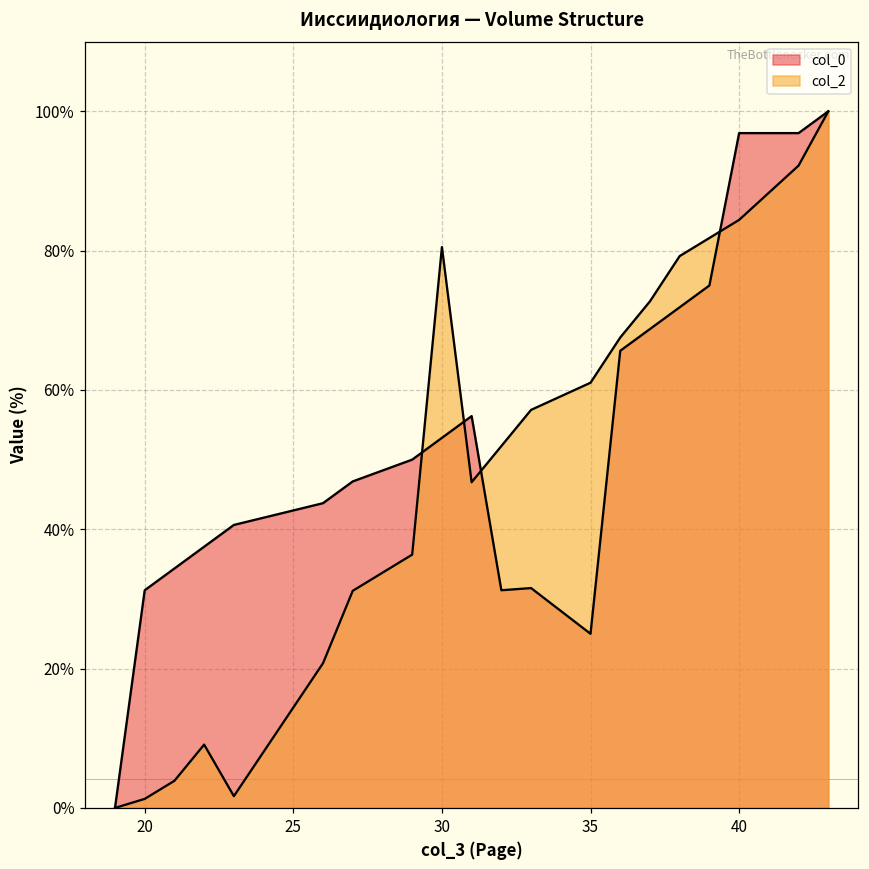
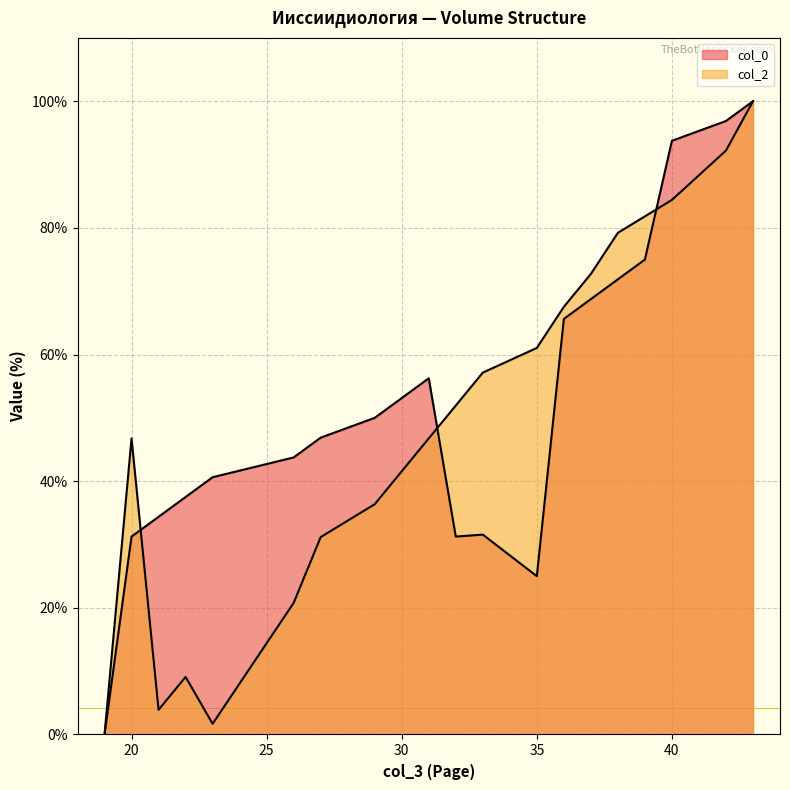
col_2, 20: 1% -> 47%
col_2, 30: 81% -> 42%
col_0, 40: 97% -> 94%
